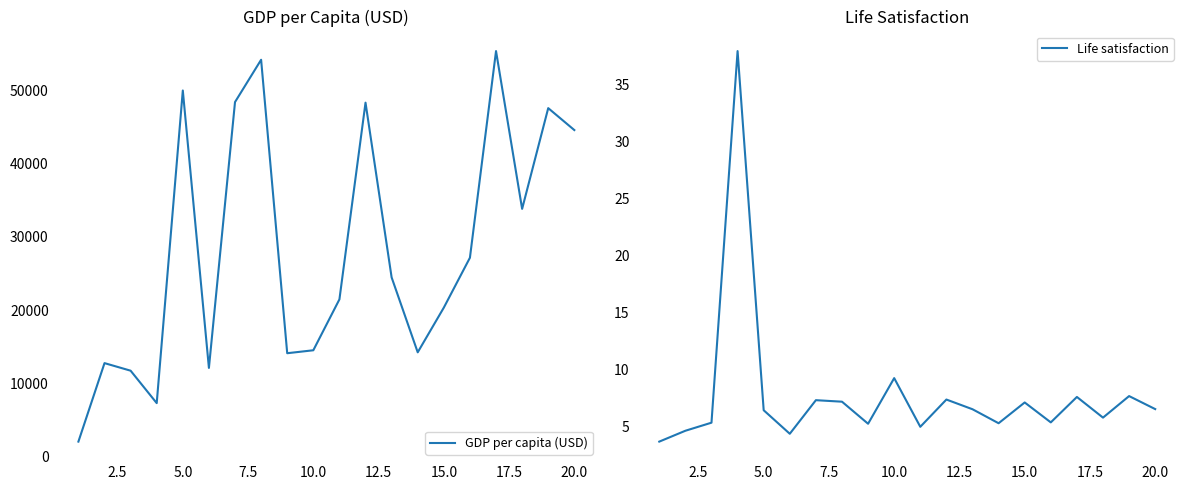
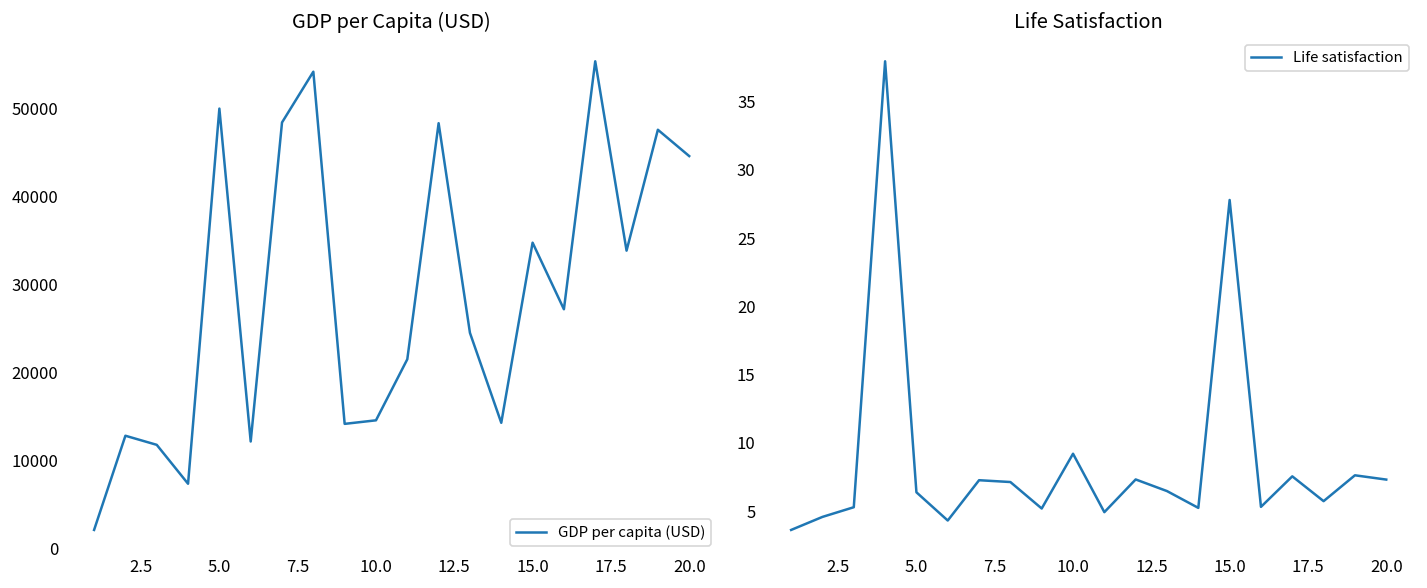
GDP per Capita (USD), 15.0: 20000 -> 35000
Life Satisfaction, 15.0: 7.1 -> 27.8
Life Satisfaction, 20.0: 6.5 -> 7.3
